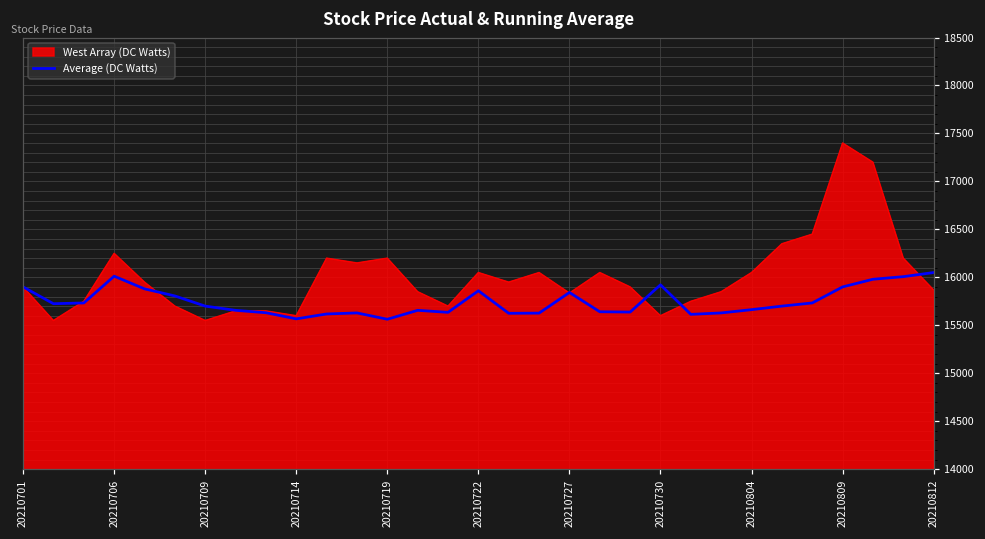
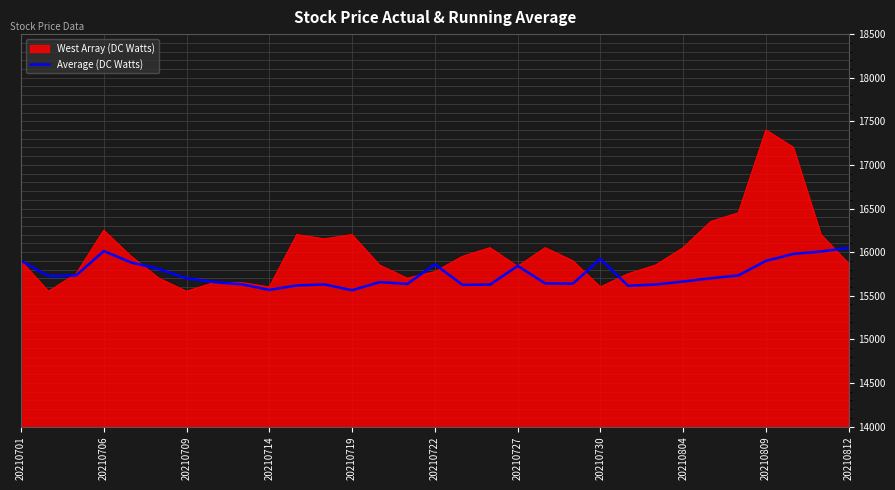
West Array (DC Watts), 20210722: 16100 -> 15800
